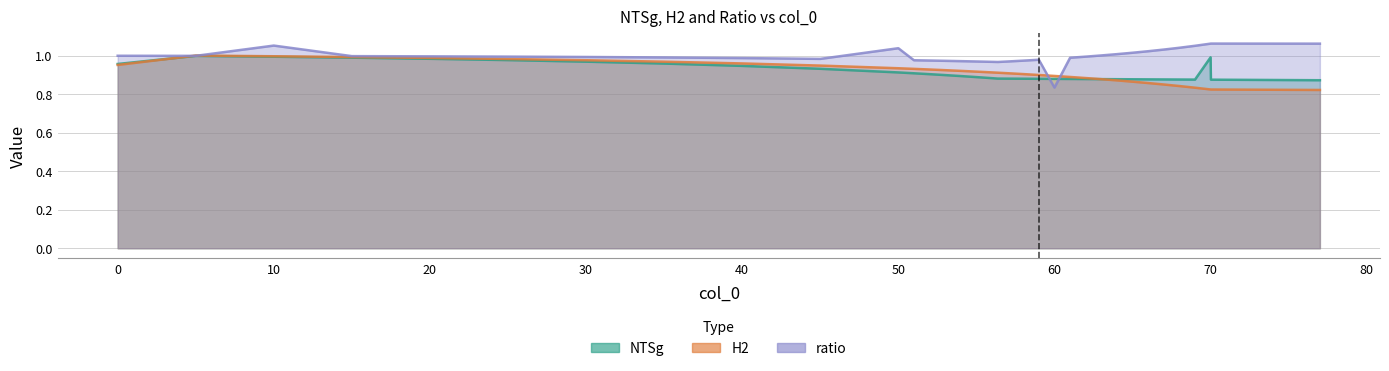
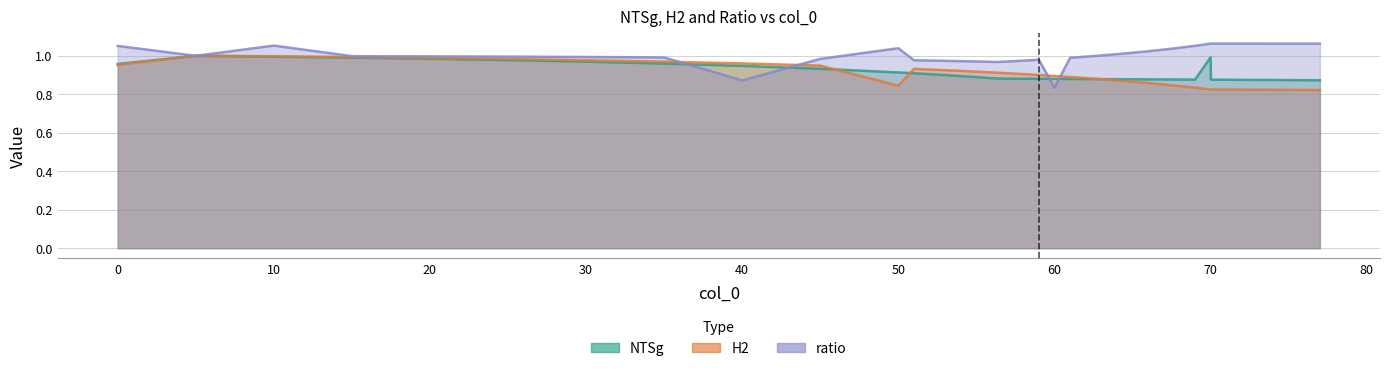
ratio, 0: 1.00 -> 1.05
ratio, 40: 0.99 -> 0.87
H2, 50: 0.93 -> 0.84
